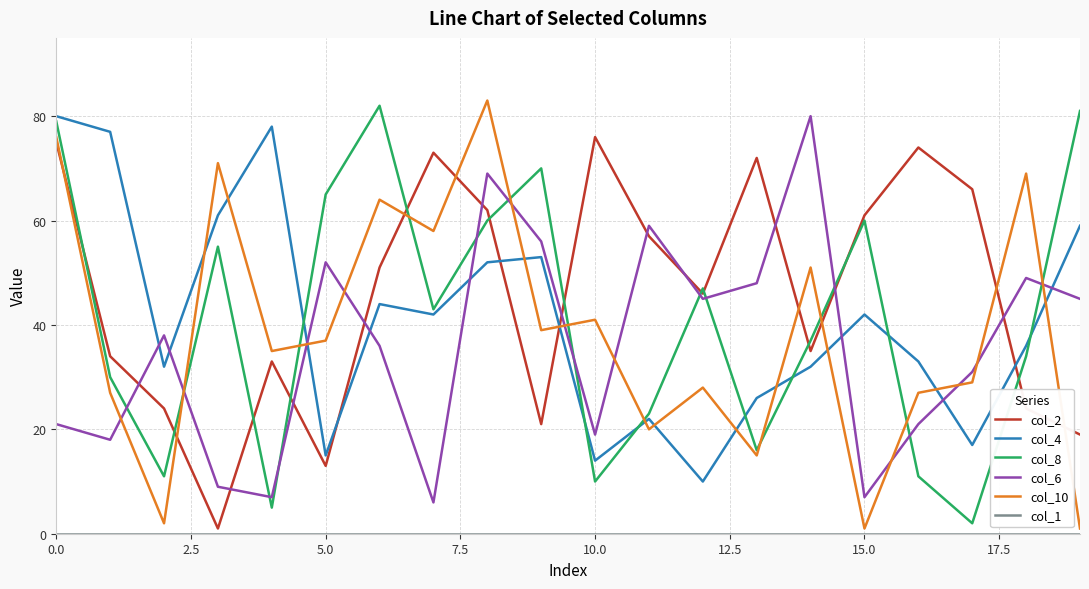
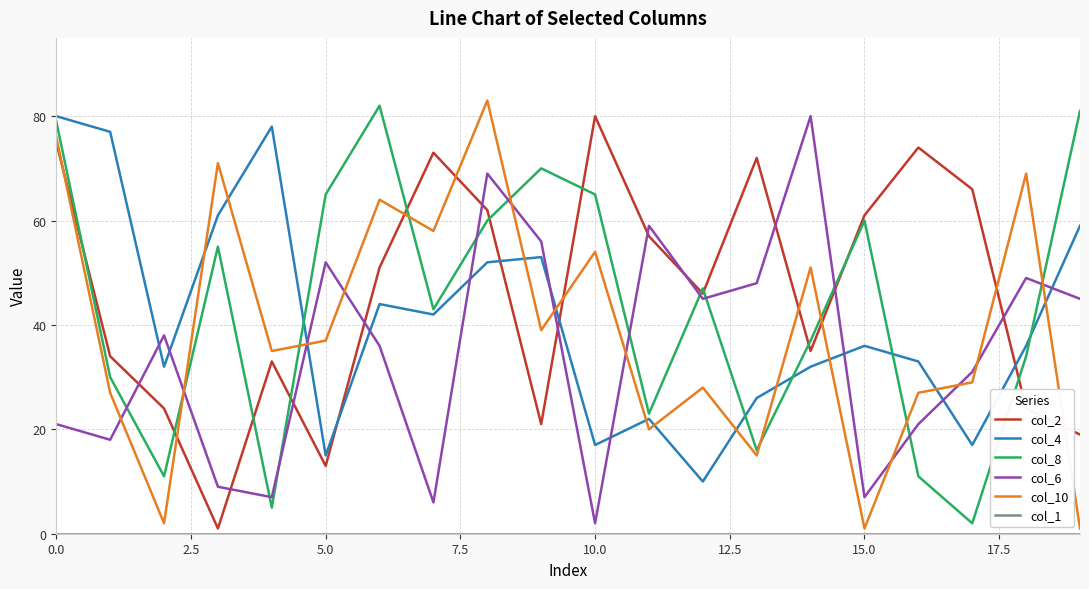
col_2, 10.0: 76 -> 80
col_4, 10.0: 14 -> 17
col_8, 10.0: 10 -> 65
col_6, 10.0: 19 -> 2
col_10, 10.0: 41 -> 54
col_4, 15.0: 42 -> 36
